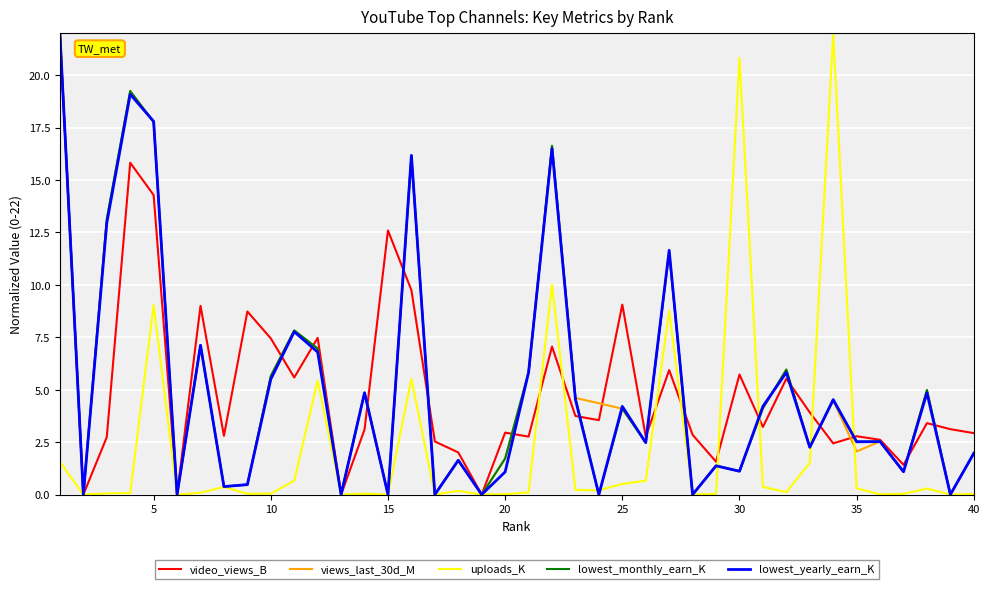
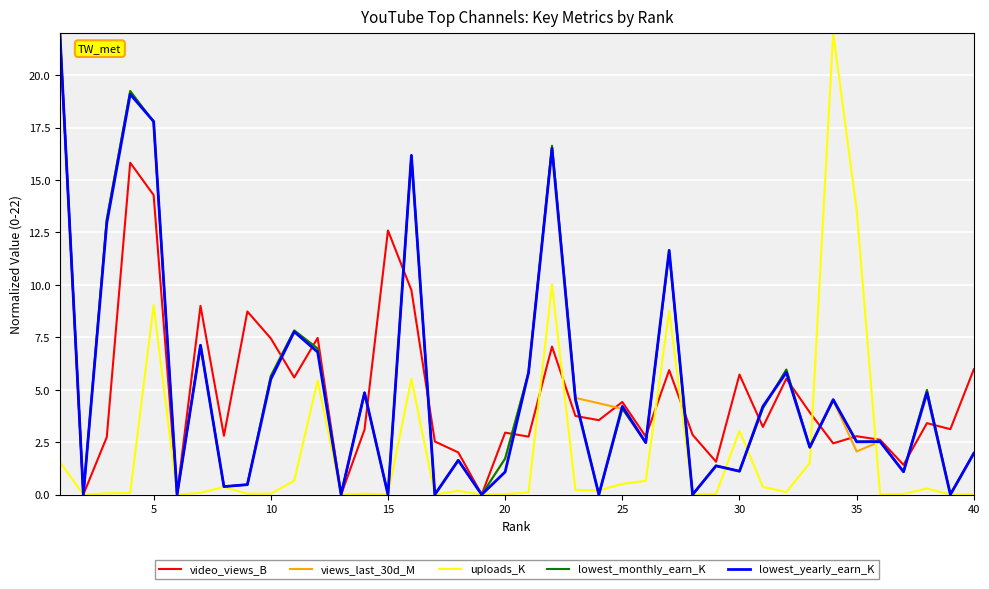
video_views_B, 25: 9.1 -> 4.4
uploads_K, 30: 20.8 -> 3.0
uploads_K, 35: 0.3 -> 13.6
video_views_B, 40: 2.9 -> 6.0
